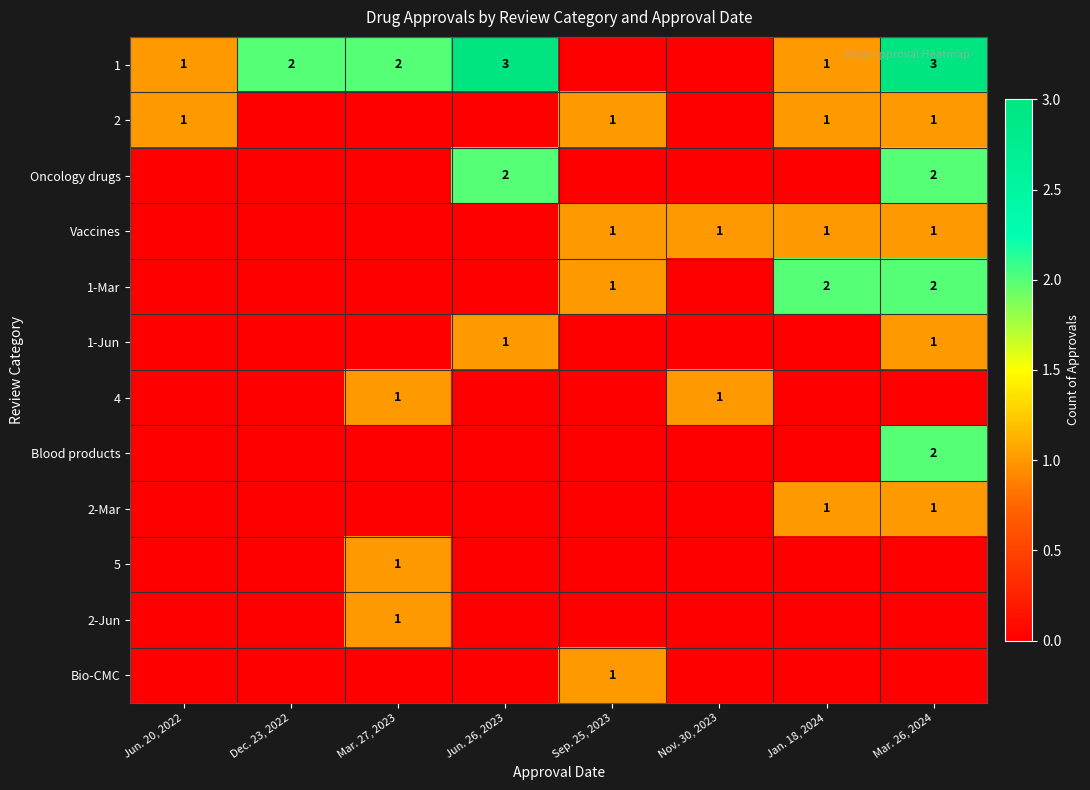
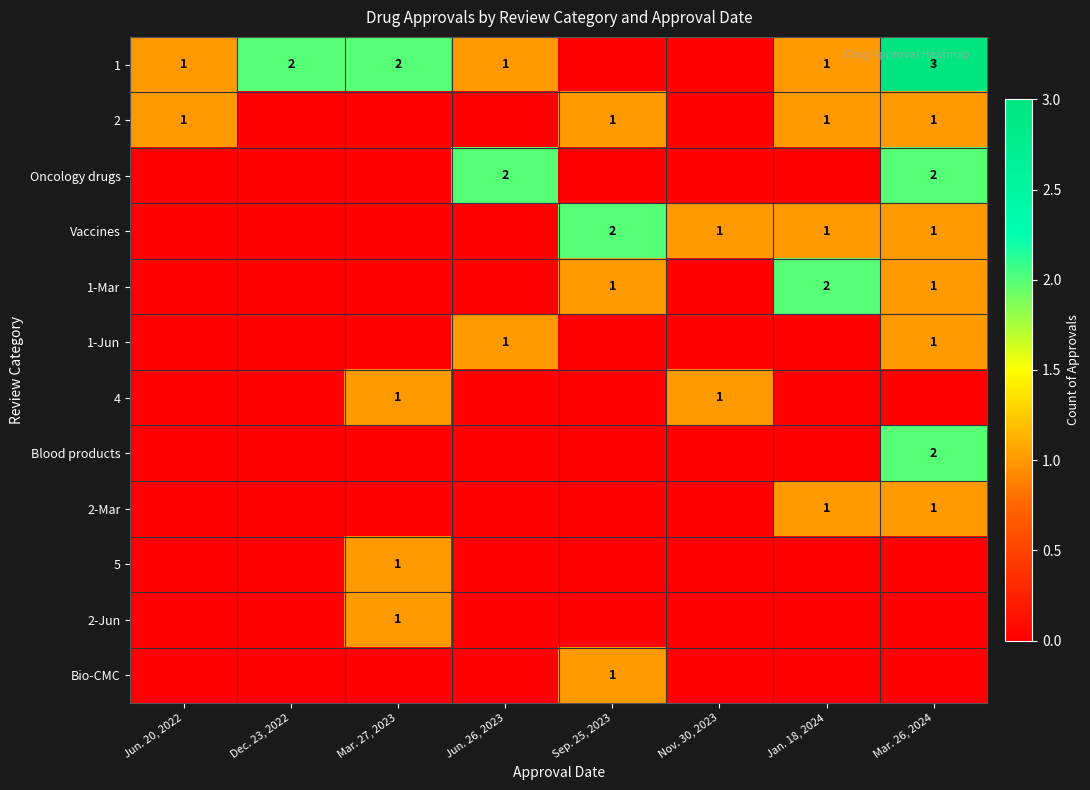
1, Jun. 26, 2023: 3 -> 1
Vaccines, Sep. 25, 2023: 1 -> 2
1-Mar, Mar. 26, 2024: 2 -> 1
